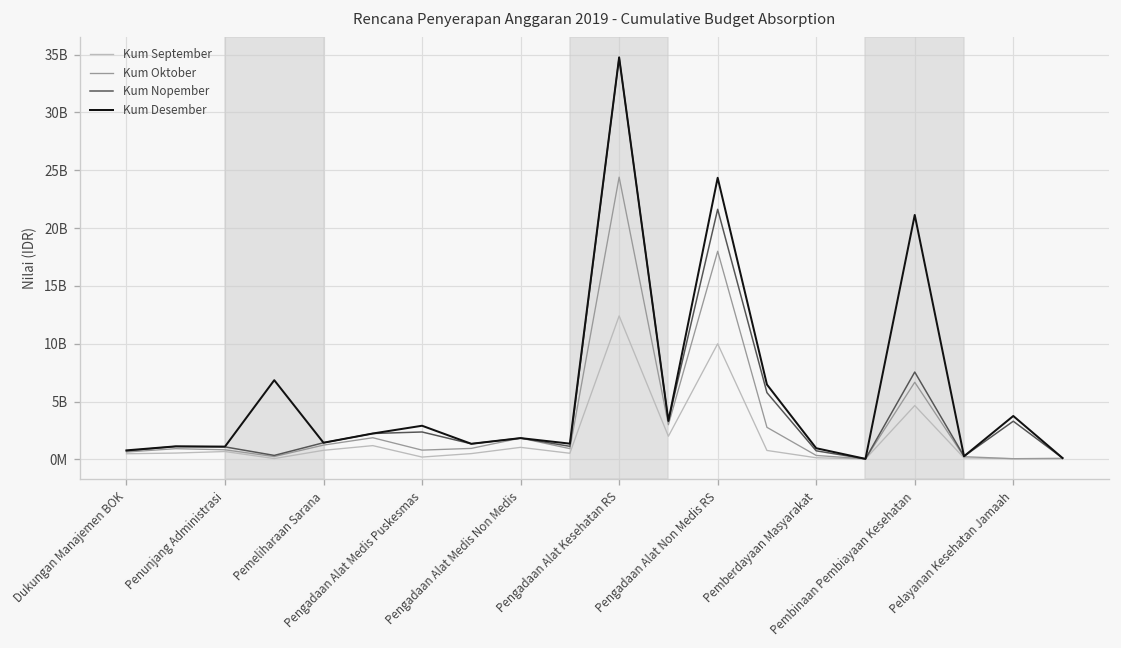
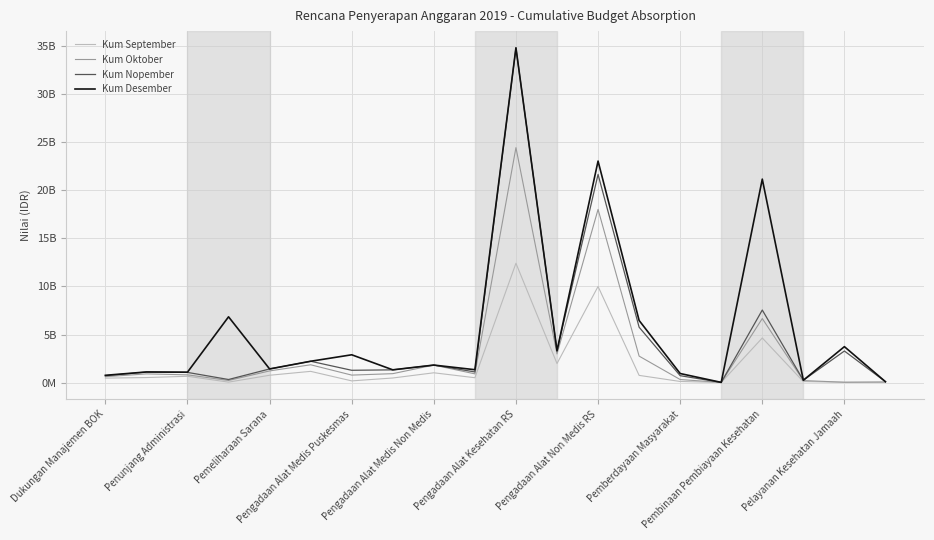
Kum Nopember, Pengadaan Alat Medis Puskesmas: 2000000000 -> 1000000000
Kum Desember, Pengadaan Alat Non Medis RS: 24000000000 -> 23000000000
